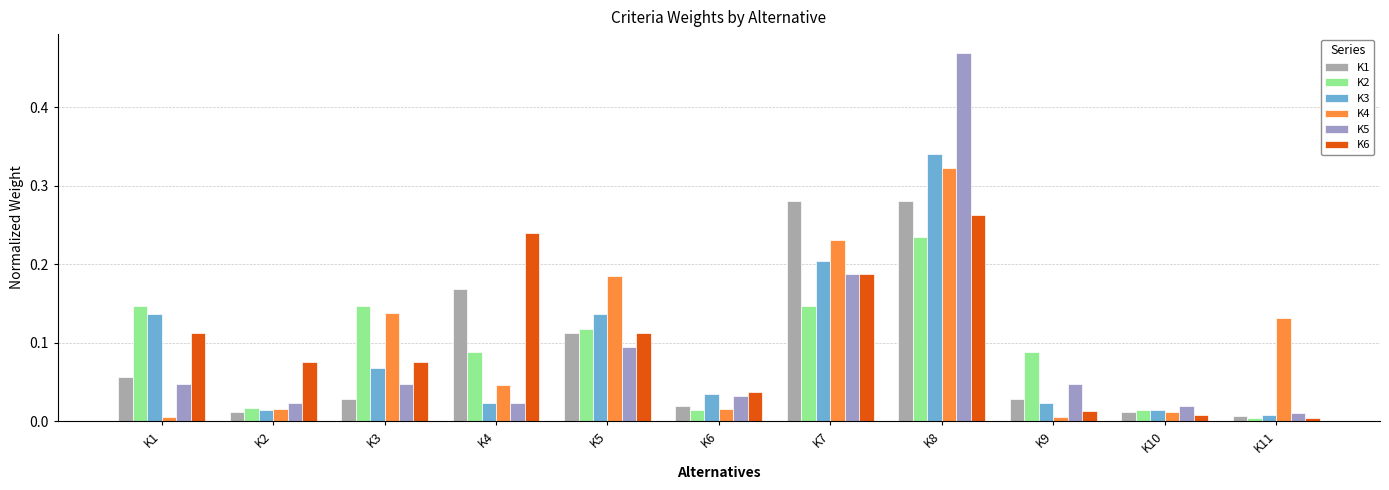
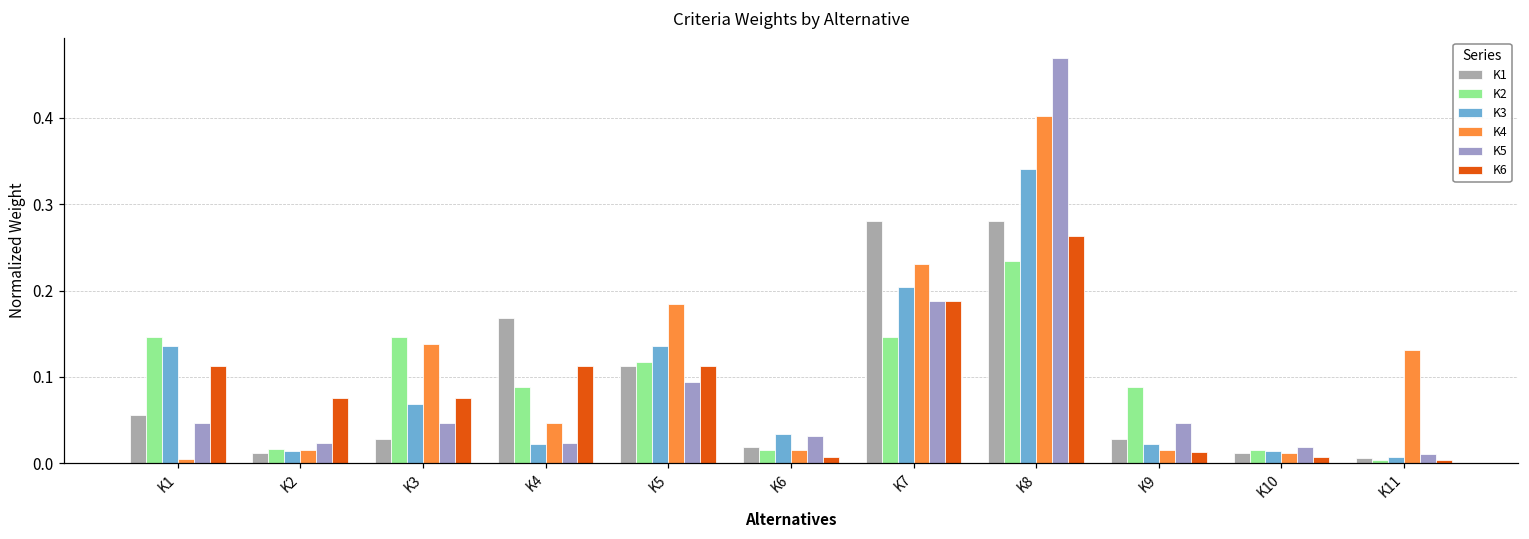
K6, K4: 0.24 -> 0.11
K6, K6: 0.04 -> 0.01
K4, K8: 0.32 -> 0.40
K4, K9: 0.01 -> 0.02
